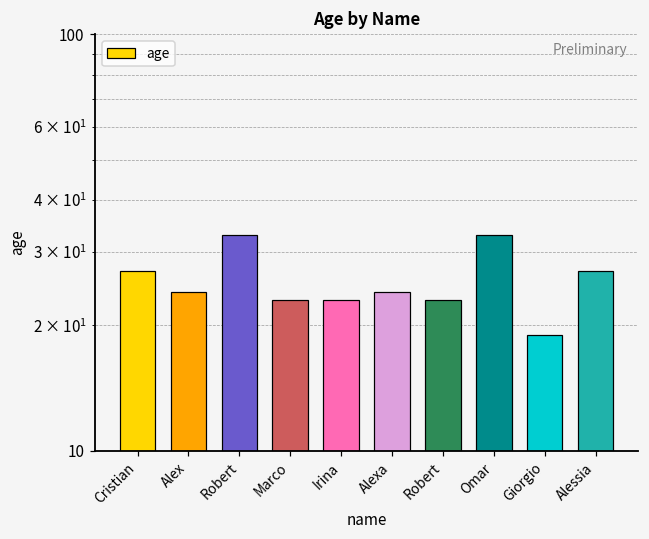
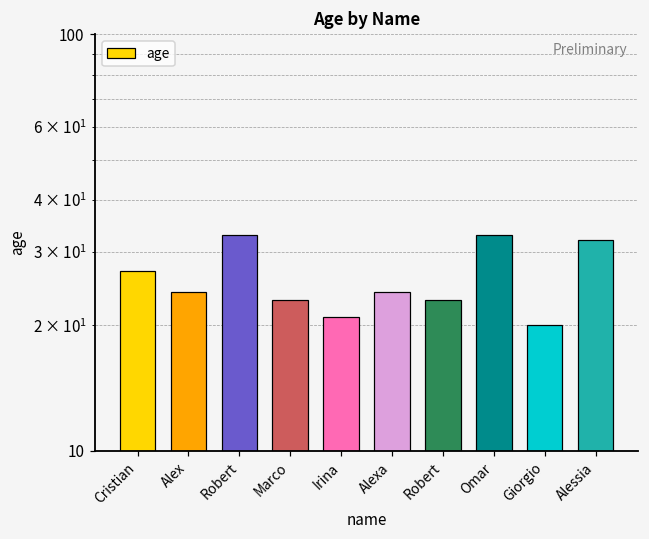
Irina: 23 -> 21
Giorgio: 19 -> 20
Alessia: 27 -> 32
